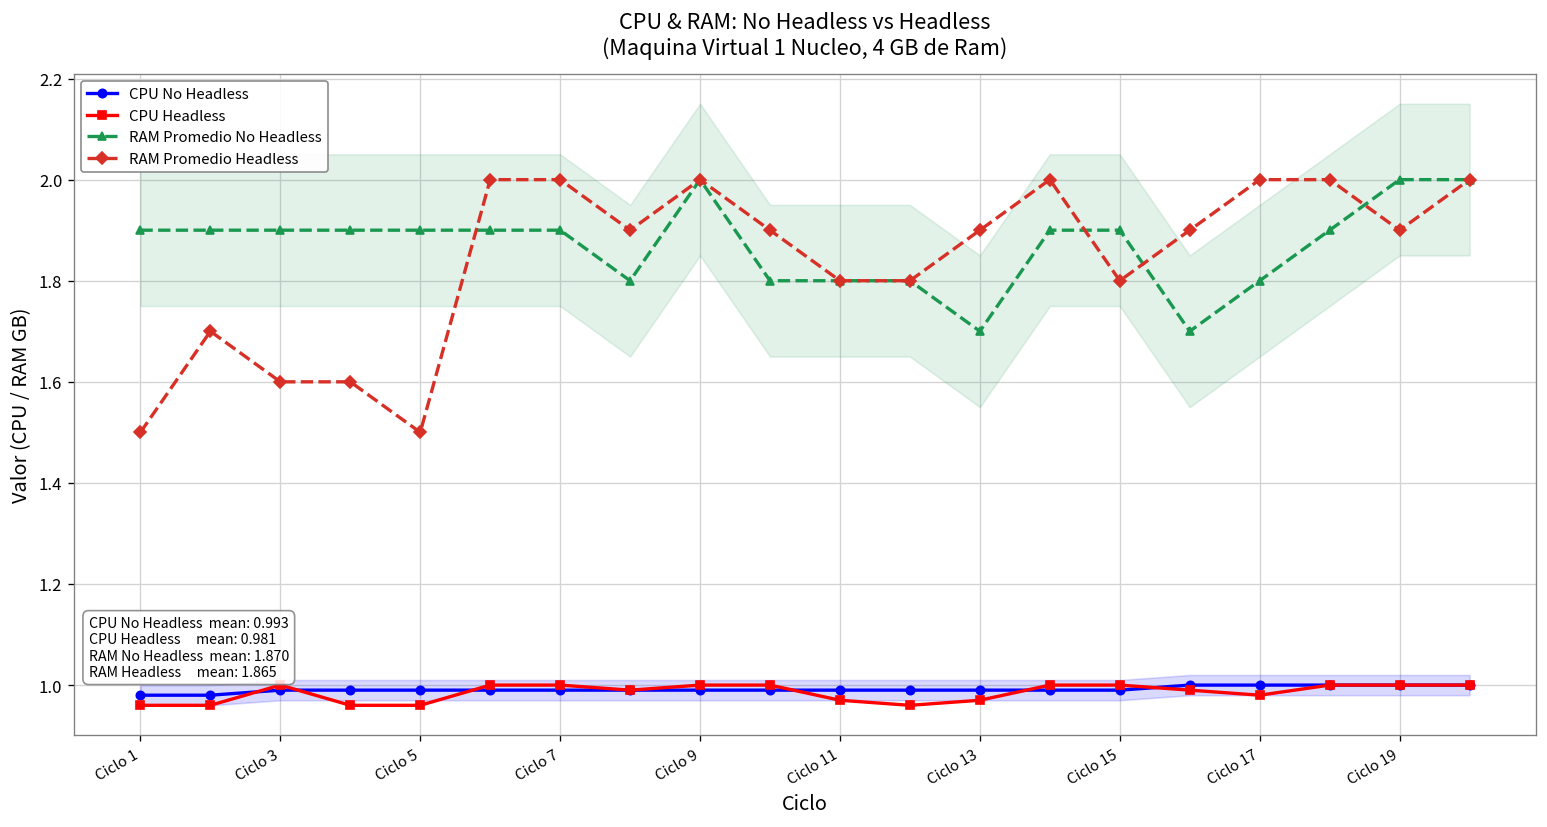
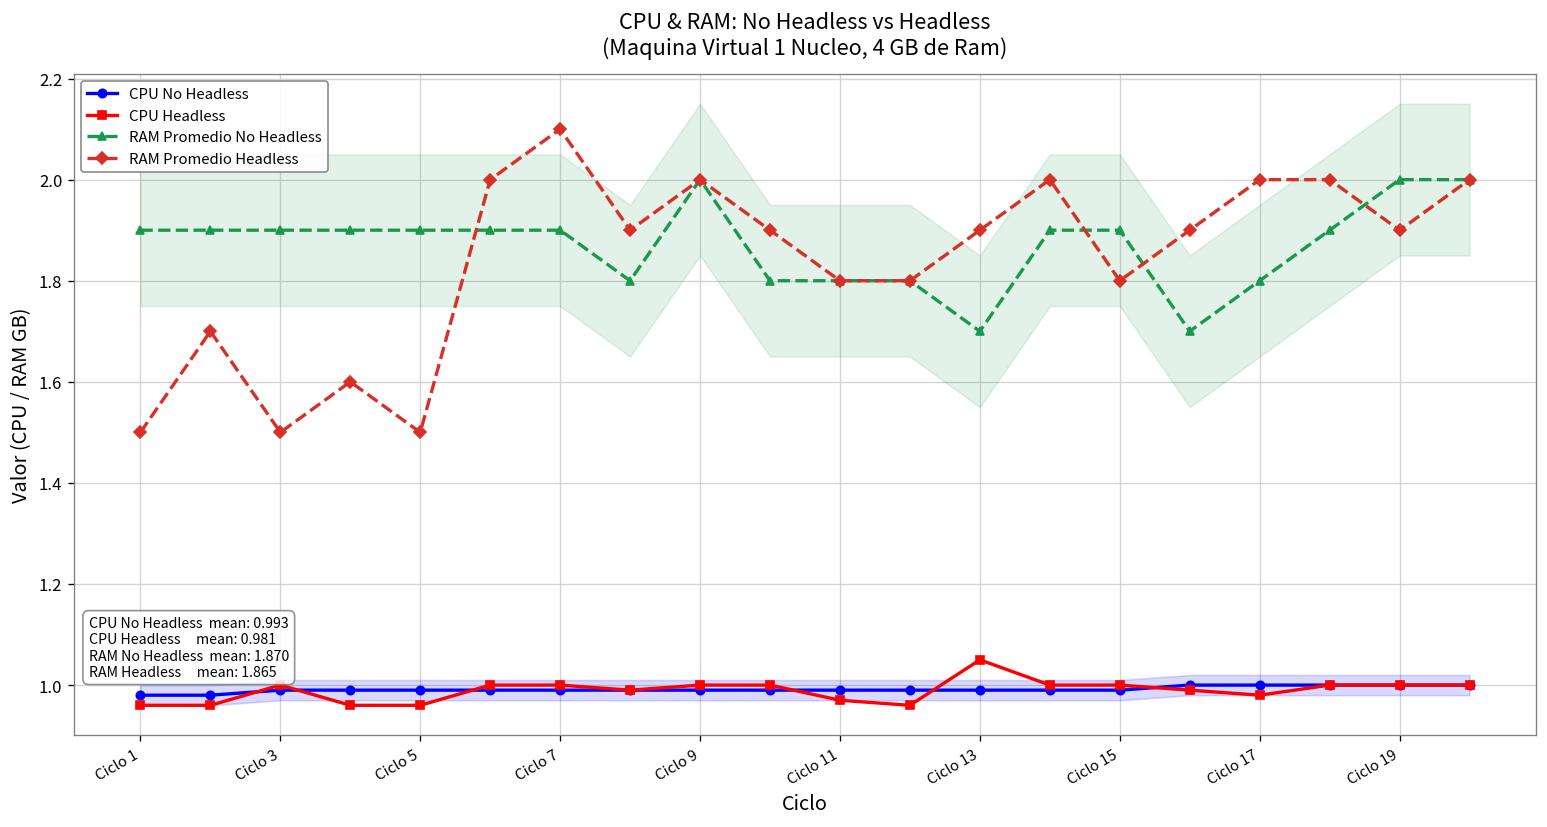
RAM Promedio Headless, Ciclo 3: 1.6 -> 1.5
RAM Promedio Headless, Ciclo 7: 2.0 -> 2.1
CPU Headless, Ciclo 13: 0.97 -> 1.05
